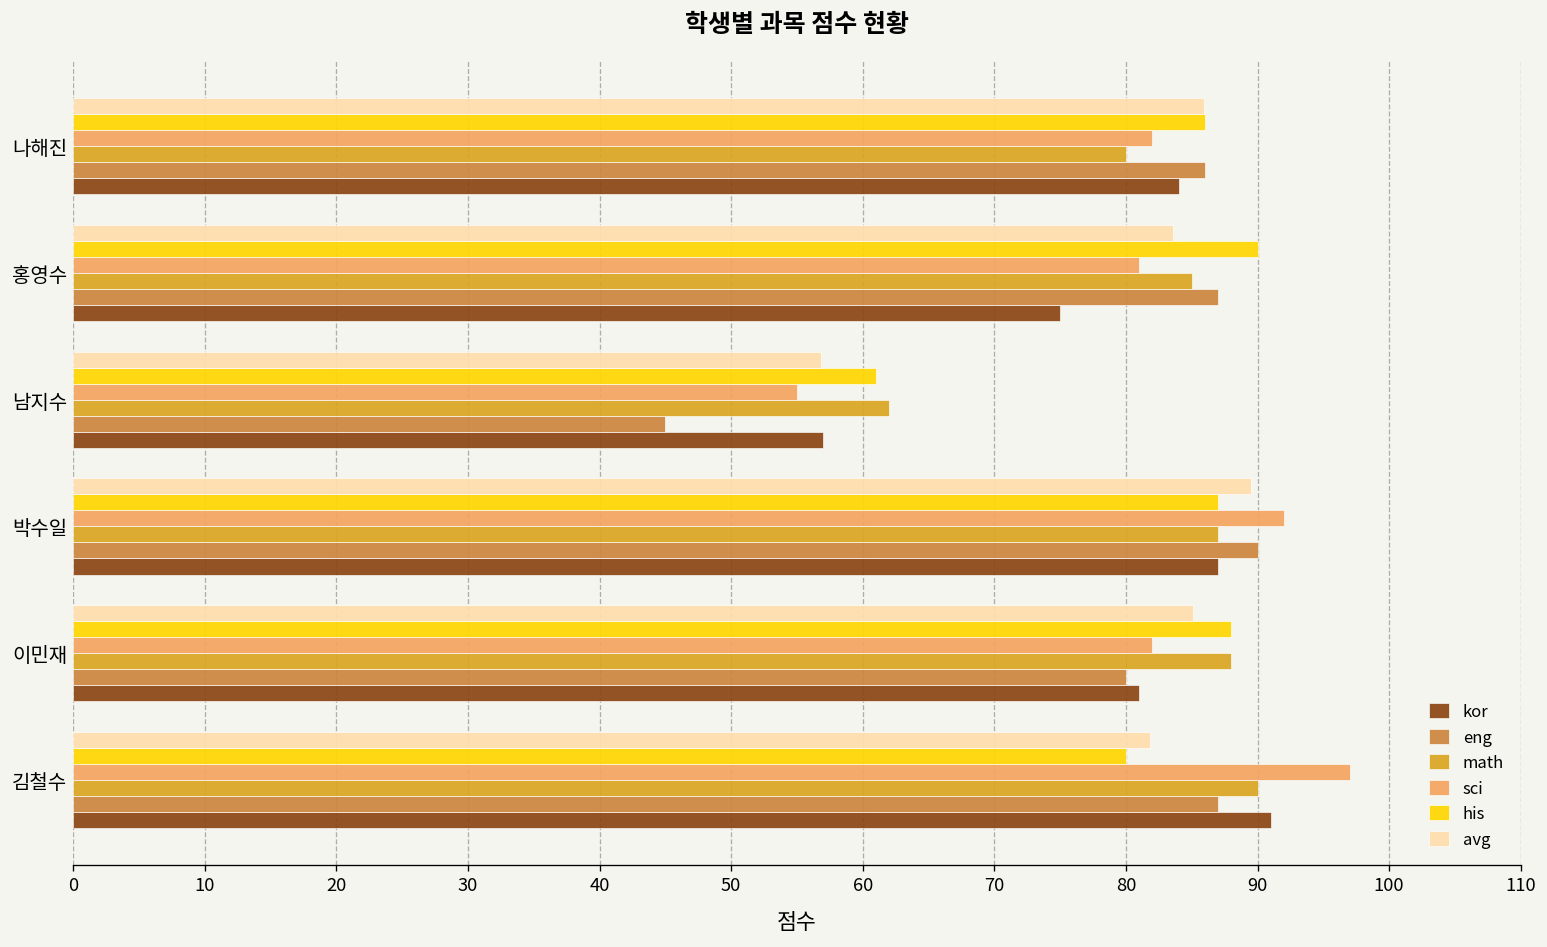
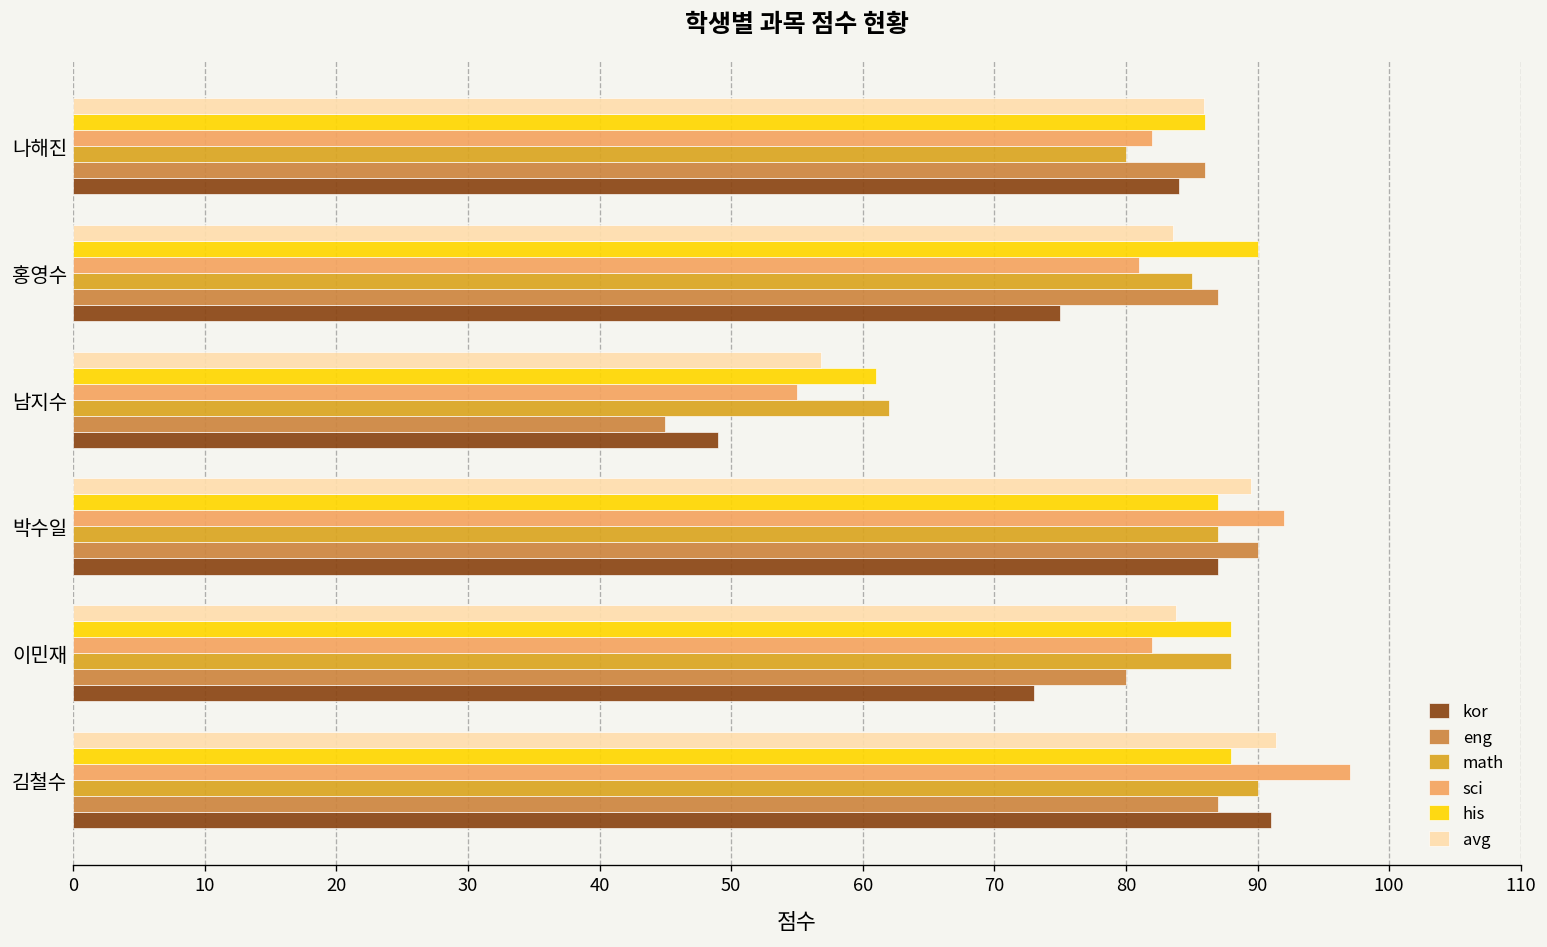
kor, 남지수: 57 -> 49
avg, 이민재: 85.1 -> 83.8
kor, 이민재: 81 -> 73
avg, 김철수: 81.8 -> 91.4
his, 김철수: 80 -> 88
